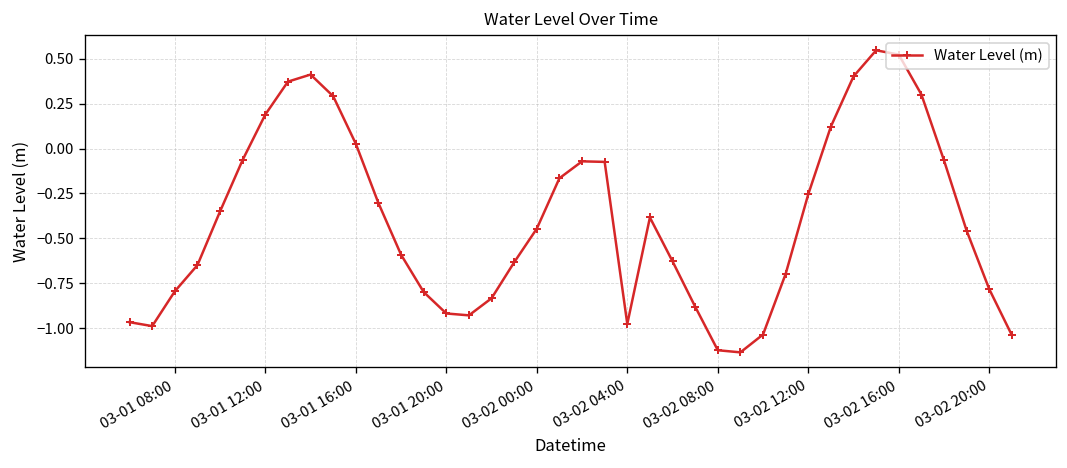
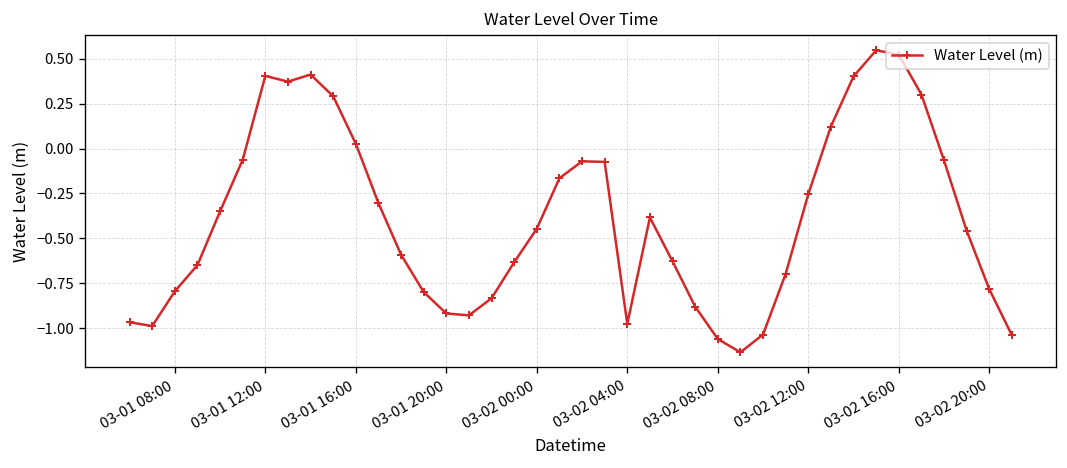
03-01 12:00: 0.19 -> 0.40
03-02 08:00: -1.12 -> -1.06
